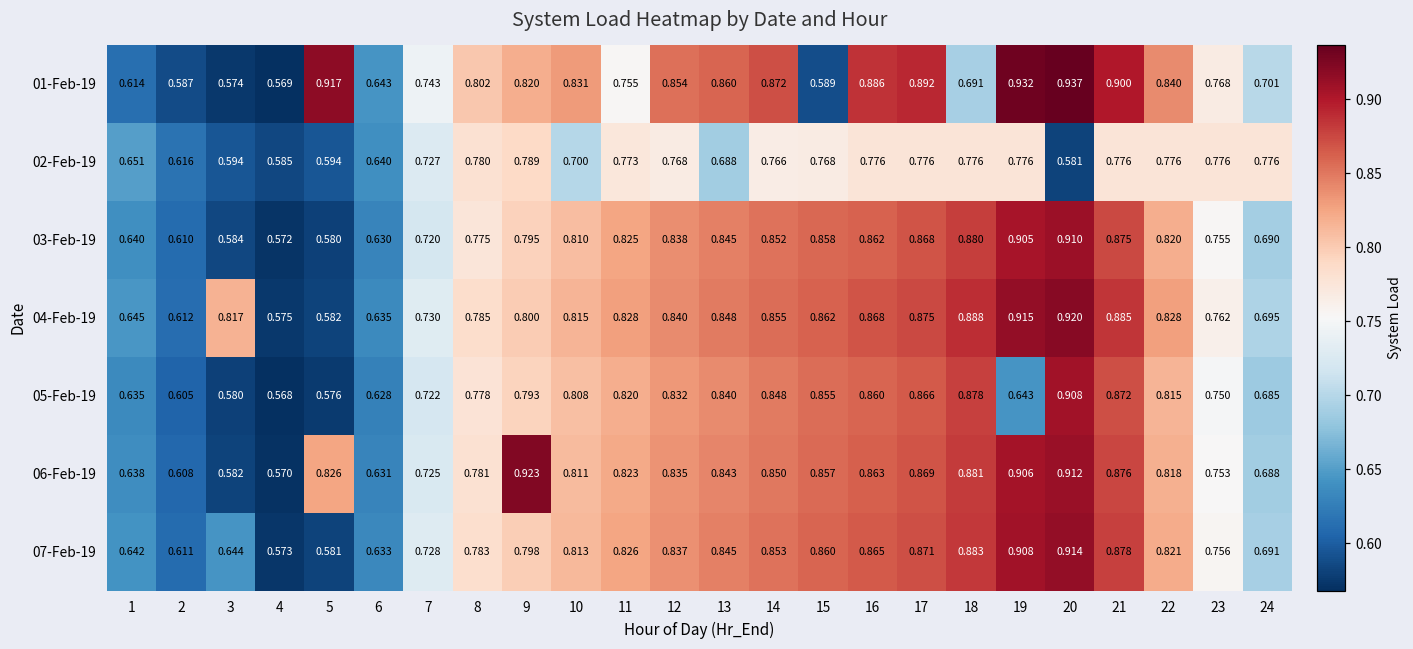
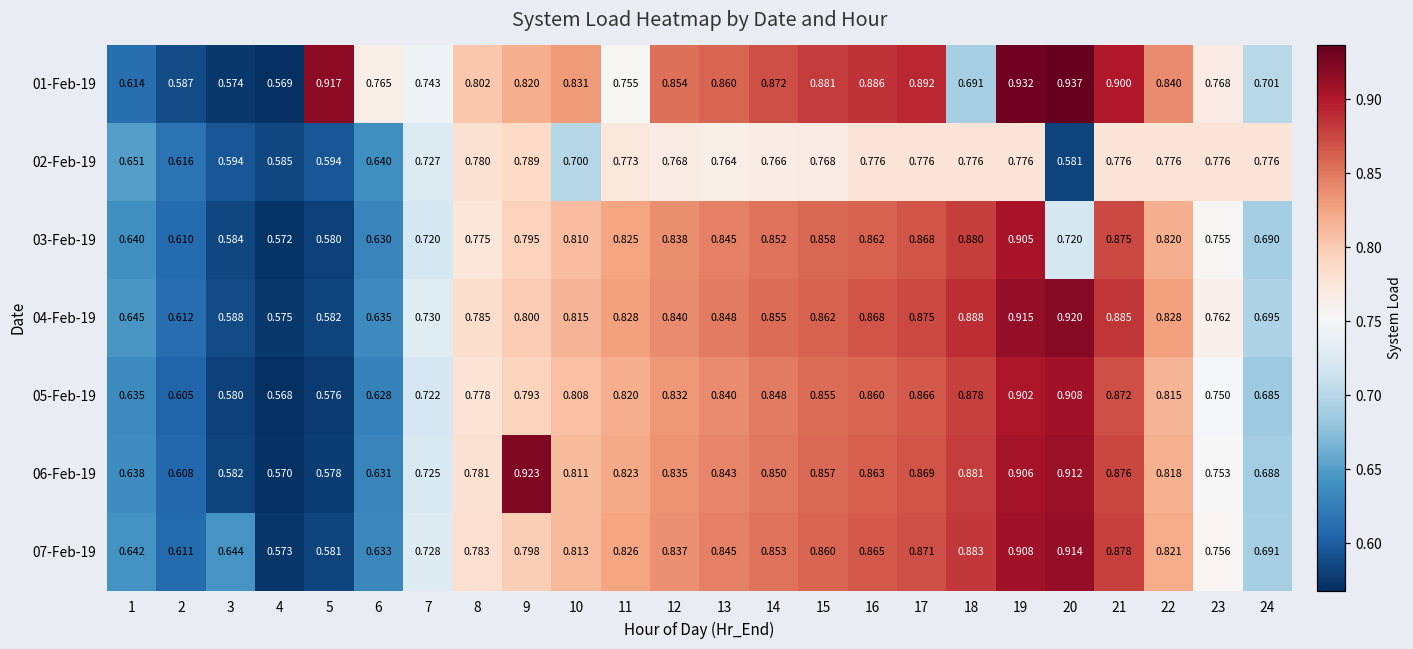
01-Feb-19, 6: 0.643 -> 0.765
01-Feb-19, 15: 0.589 -> 0.881
02-Feb-19, 13: 0.688 -> 0.764
03-Feb-19, 20: 0.910 -> 0.720
04-Feb-19, 3: 0.817 -> 0.588
05-Feb-19, 19: 0.643 -> 0.902
06-Feb-19, 5: 0.826 -> 0.578
